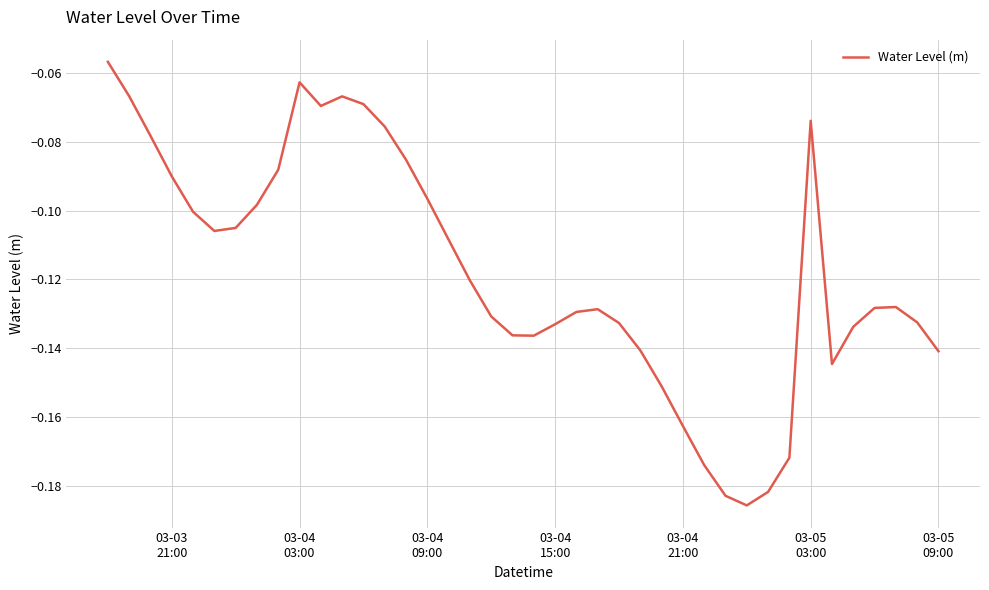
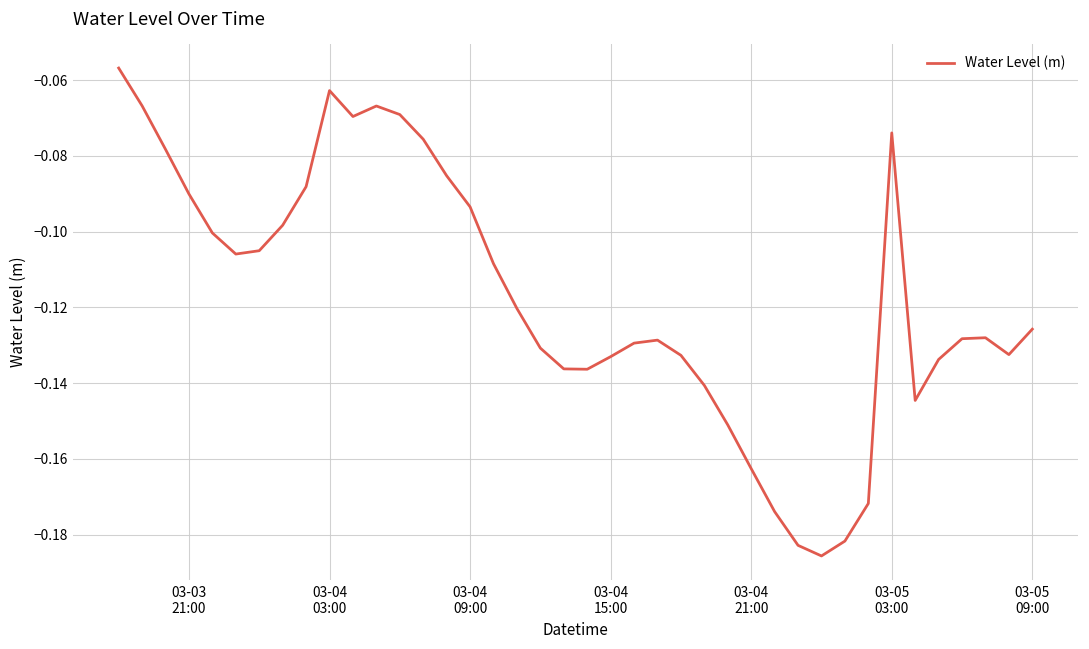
03-04 09:00: -0.097 -> -0.093
03-05 09:00: -0.141 -> -0.126
